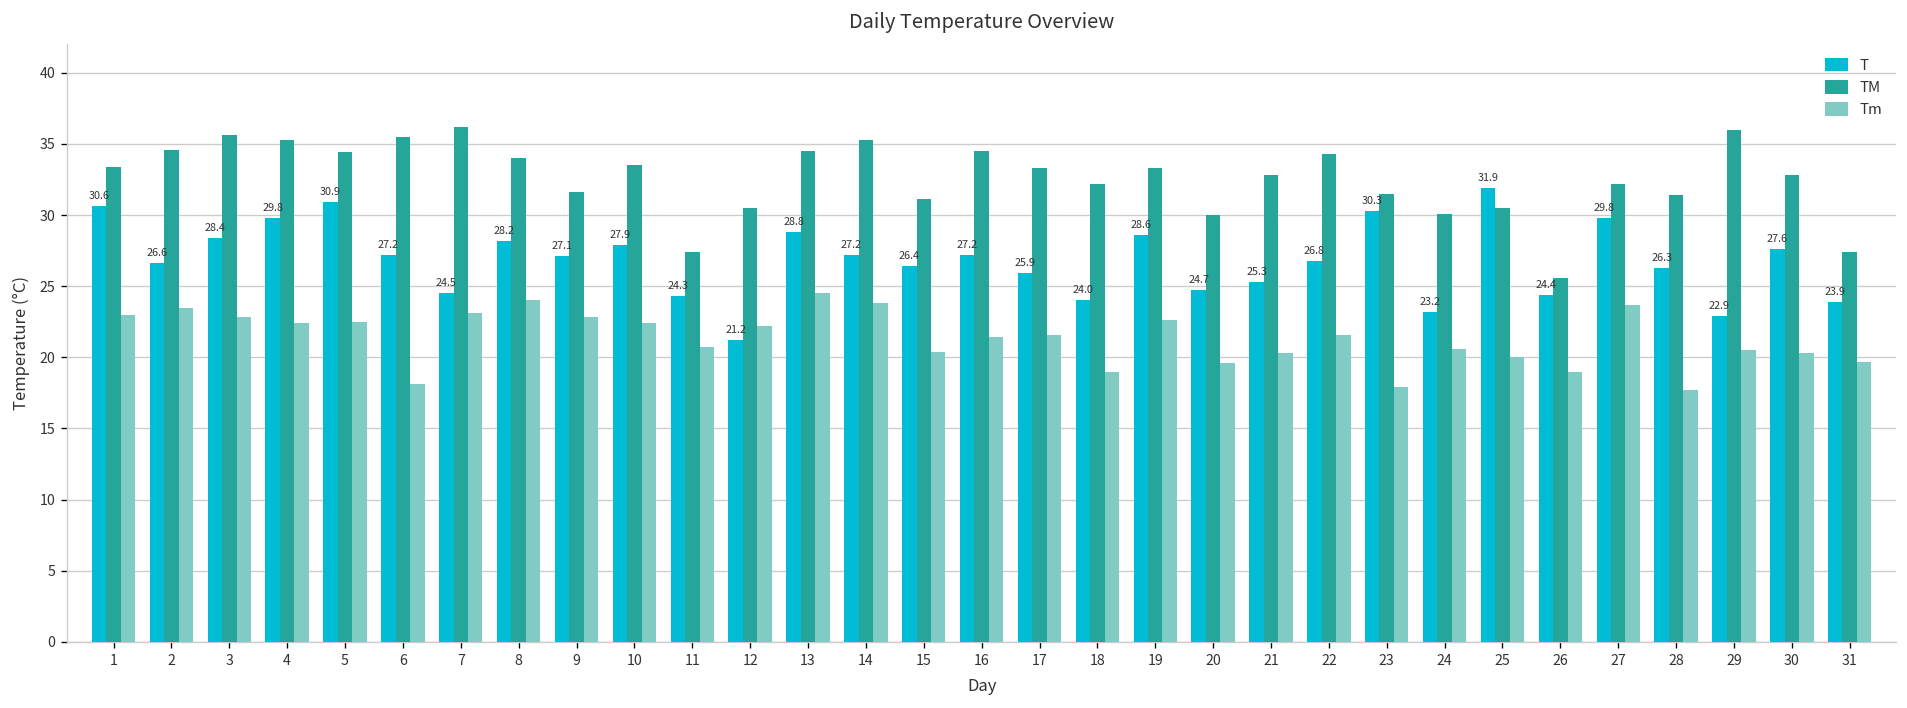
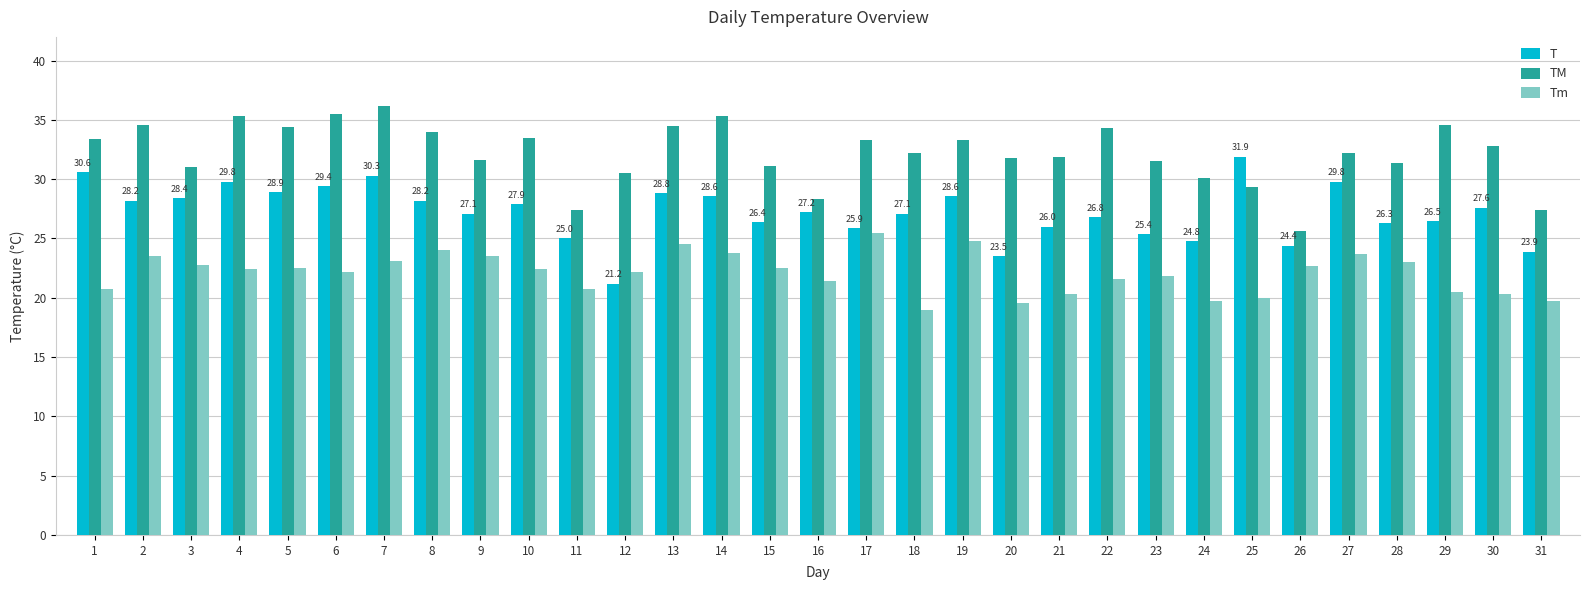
Tm, 1: 23.0 -> 20.7
T, 2: 26.6 -> 28.2
TM, 3: 35.6 -> 31.0
T, 5: 30.9 -> 28.9
T, 6: 27.2 -> 29.4
Tm, 6: 18.1 -> 22.2
T, 7: 24.5 -> 30.3
Tm, 9: 22.8 -> 23.5
T, 11: 24.3 -> 25.0
T, 14: 27.2 -> 28.6
Tm, 15: 20.4 -> 22.5
TM, 16: 34.5 -> 28.3
Tm, 17: 21.6 -> 25.5
T, 18: 24.0 -> 27.1
Tm, 19: 22.6 -> 24.8
T, 20: 24.7 -> 23.5
TM, 20: 30.0 -> 31.8
T, 21: 25.3 -> 26.0
TM, 21: 32.8 -> 31.9
T, 23: 30.3 -> 25.4
Tm, 23: 17.9 -> 21.8
T, 24: 23.2 -> 24.8
Tm, 24: 20.6 -> 19.7
TM, 25: 30.5 -> 29.3
Tm, 26: 19.0 -> 22.7
Tm, 28: 17.7 -> 23.0
T, 29: 22.9 -> 26.5
TM, 29: 36.0 -> 34.6
